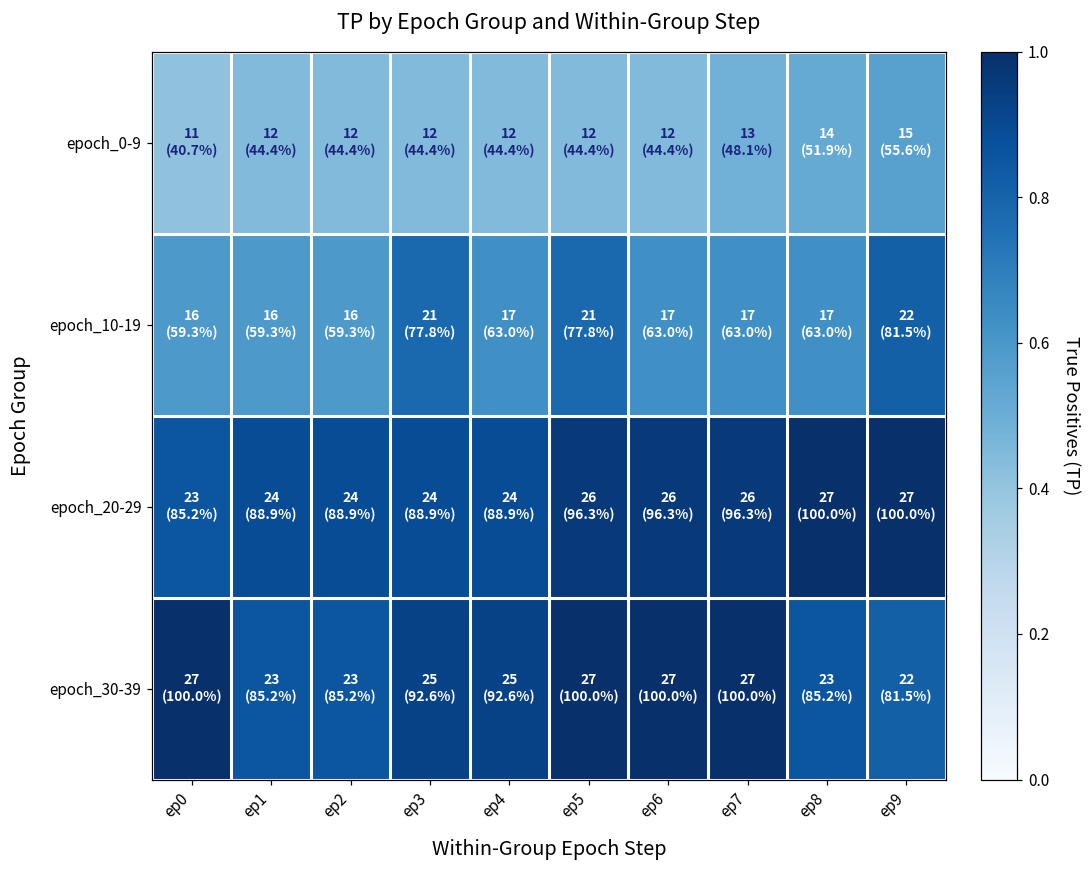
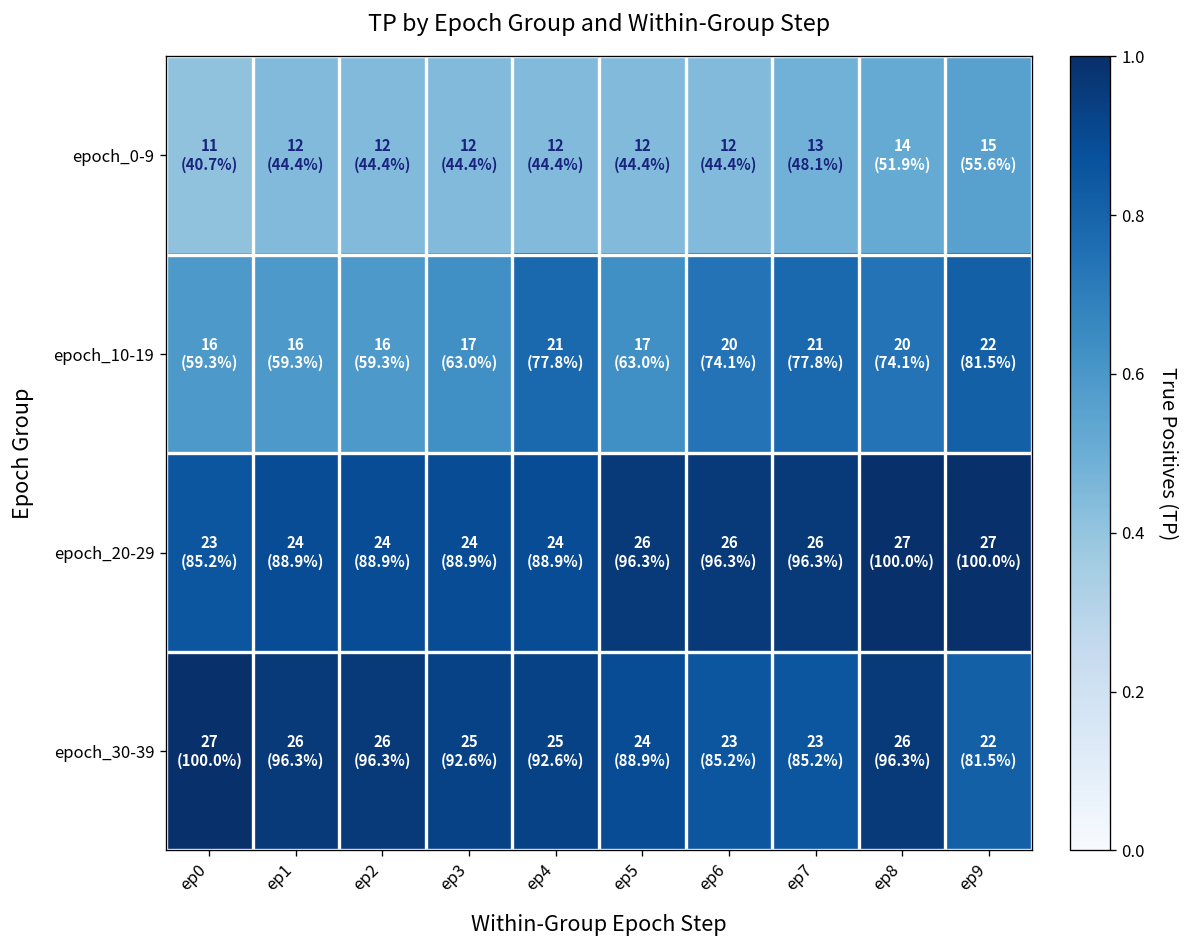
epoch_10-19, ep3: 21 (77.8%) -> 17 (63.0%)
epoch_10-19, ep4: 17 (63.0%) -> 21 (77.8%)
epoch_10-19, ep5: 21 (77.8%) -> 17 (63.0%)
epoch_10-19, ep6: 17 (63.0%) -> 20 (74.1%)
epoch_10-19, ep7: 17 (63.0%) -> 21 (77.8%)
epoch_10-19, ep8: 17 (63.0%) -> 20 (74.1%)
epoch_30-39, ep1: 23 (85.2%) -> 26 (96.3%)
epoch_30-39, ep2: 23 (85.2%) -> 26 (96.3%)
epoch_30-39, ep5: 27 (100.0%) -> 24 (88.9%)
epoch_30-39, ep6: 27 (100.0%) -> 23 (85.2%)
epoch_30-39, ep7: 27 (100.0%) -> 23 (85.2%)
epoch_30-39, ep8: 23 (85.2%) -> 26 (96.3%)
